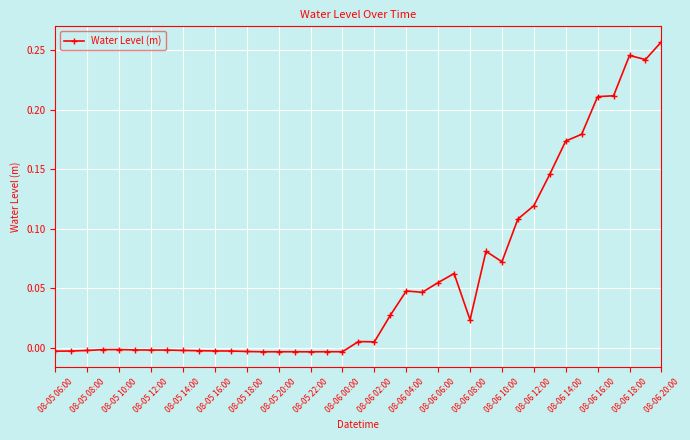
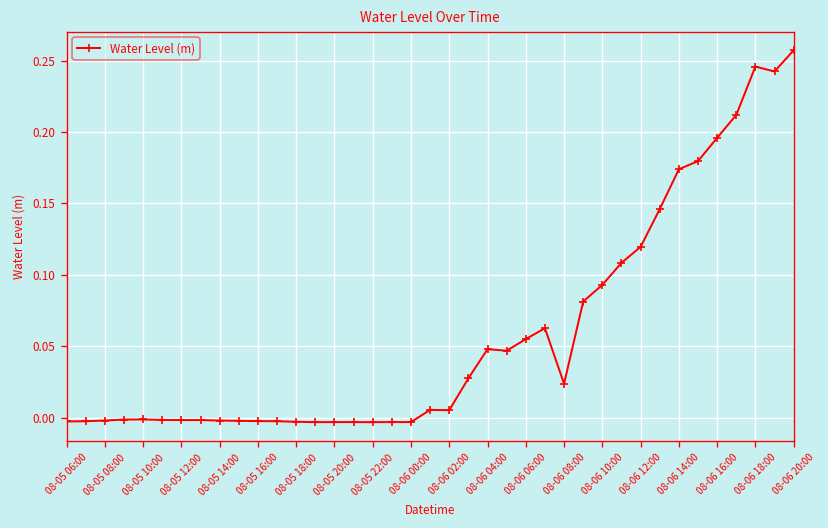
08-06 10:00: 0.072 -> 0.093
08-06 16:00: 0.211 -> 0.196
